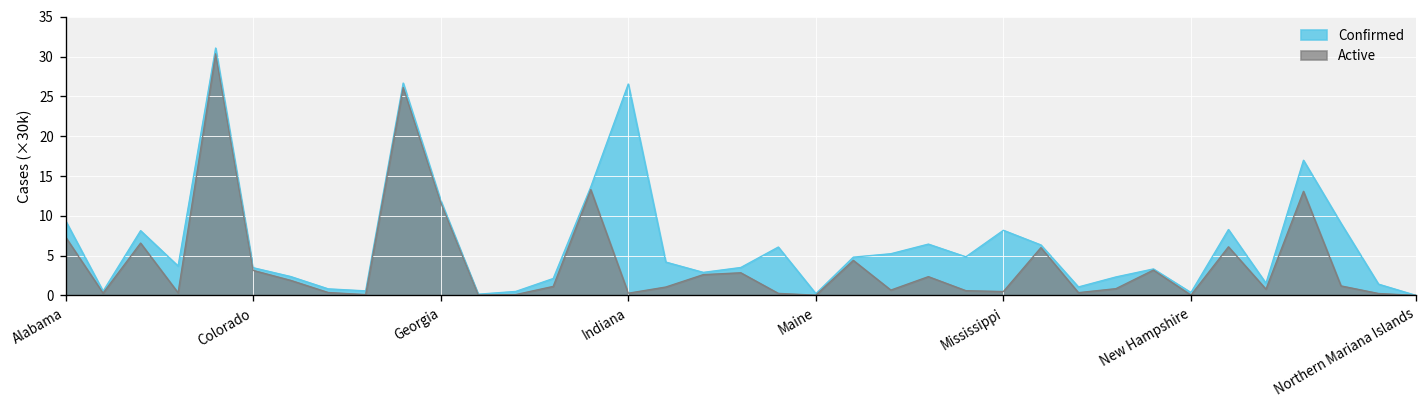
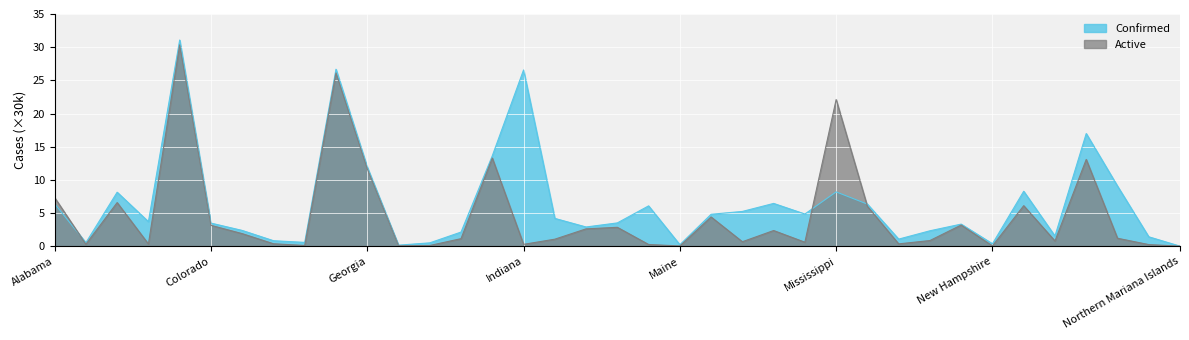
Confirmed, Alabama: 9 -> 6
Active, Mississippi: 0 -> 22
